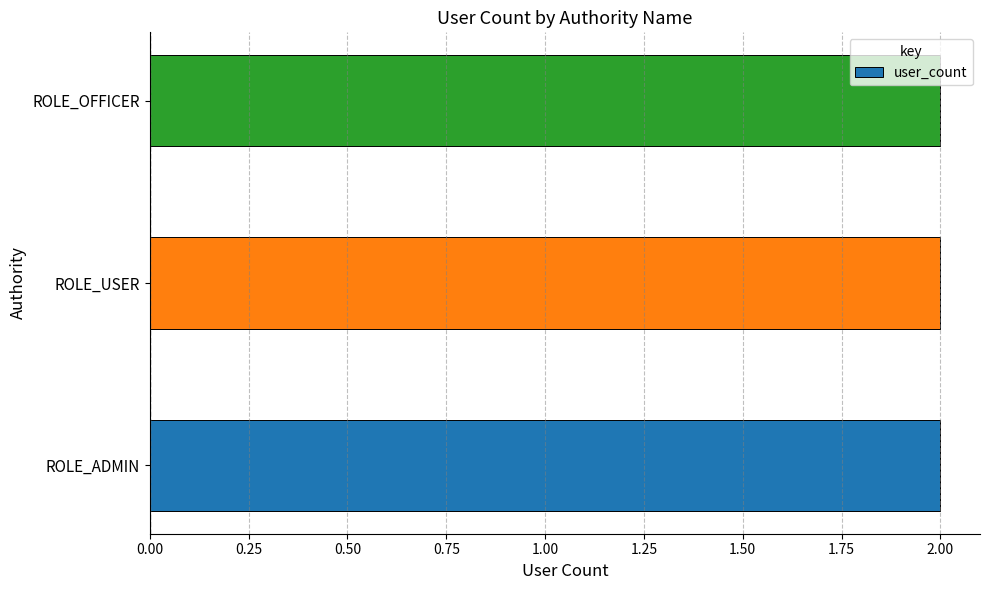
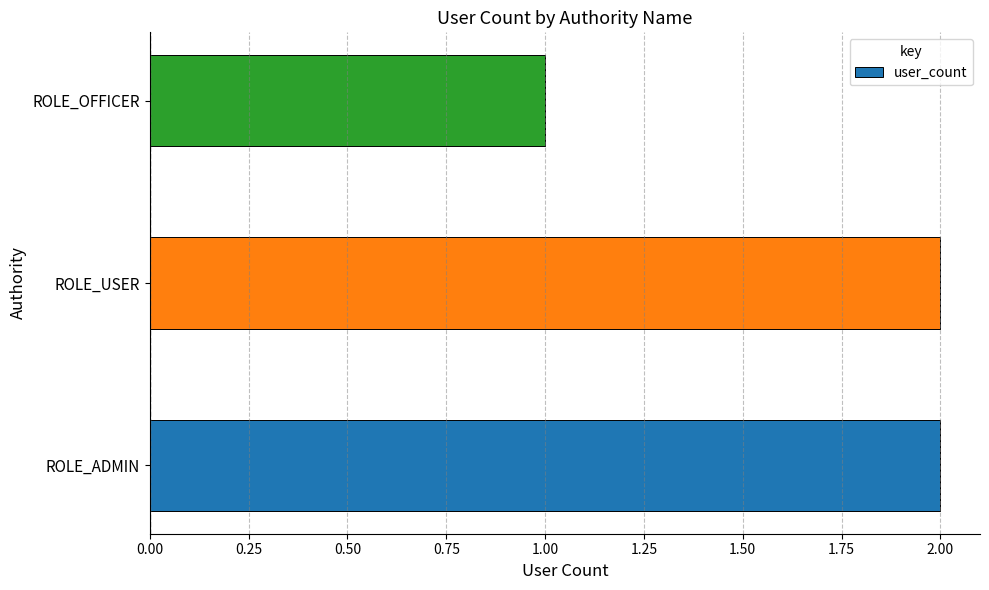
ROLE_OFFICER: 2 -> 1
